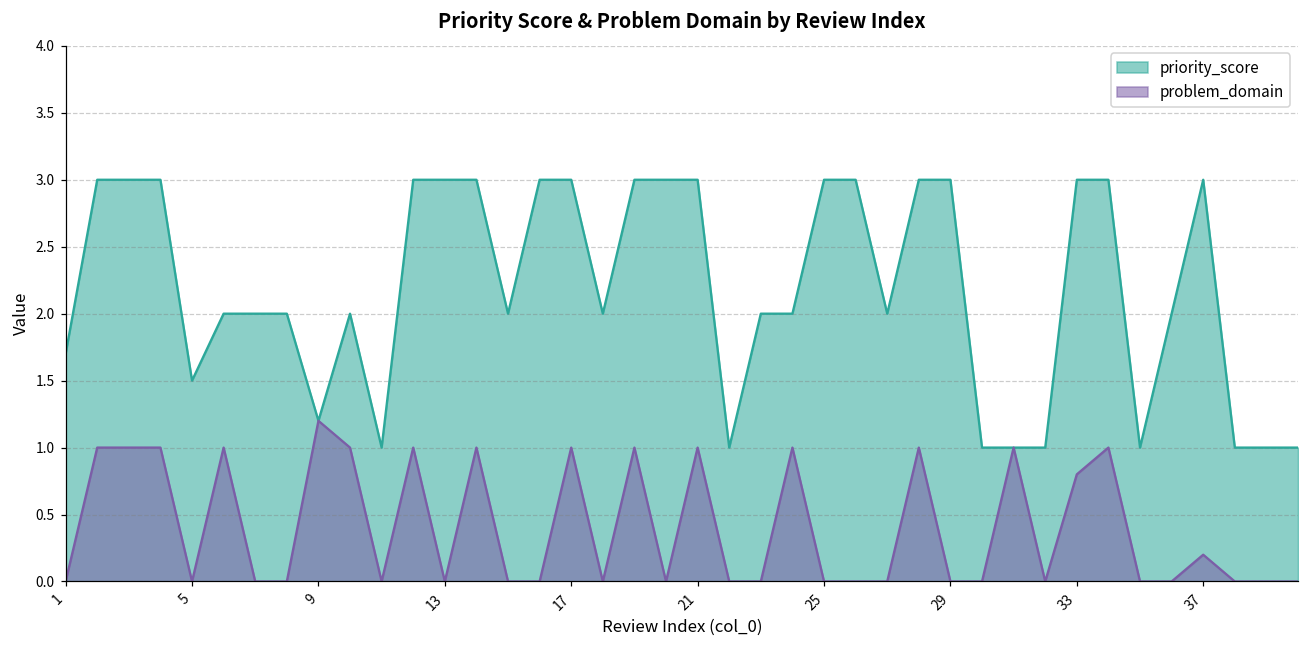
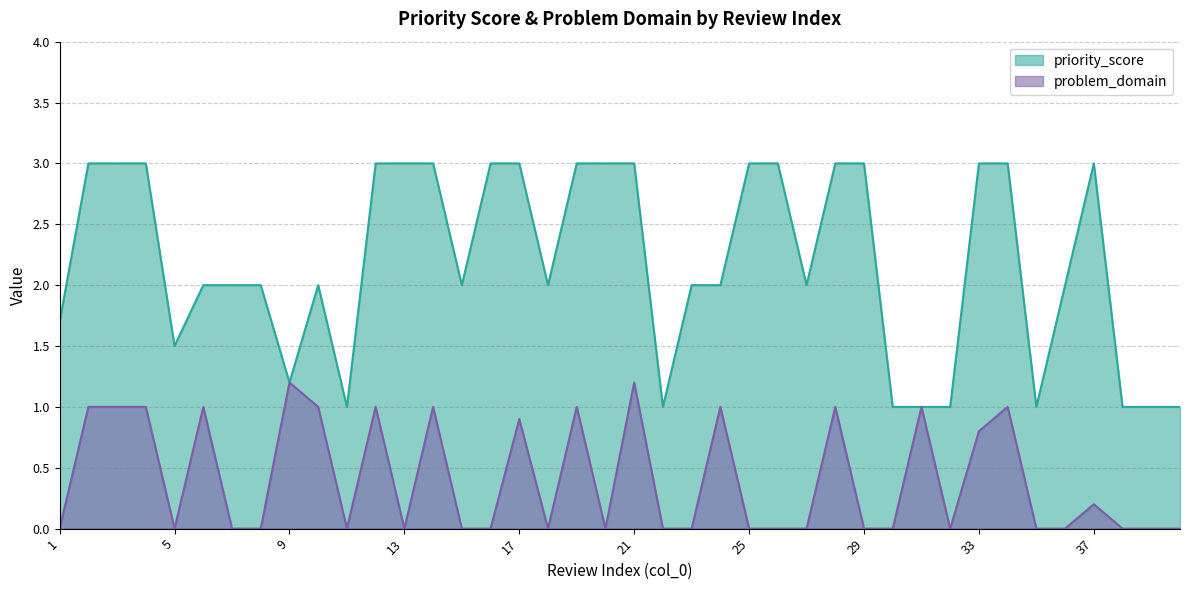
problem_domain, 17: 1.0 -> 0.9
problem_domain, 21: 1.0 -> 1.2
